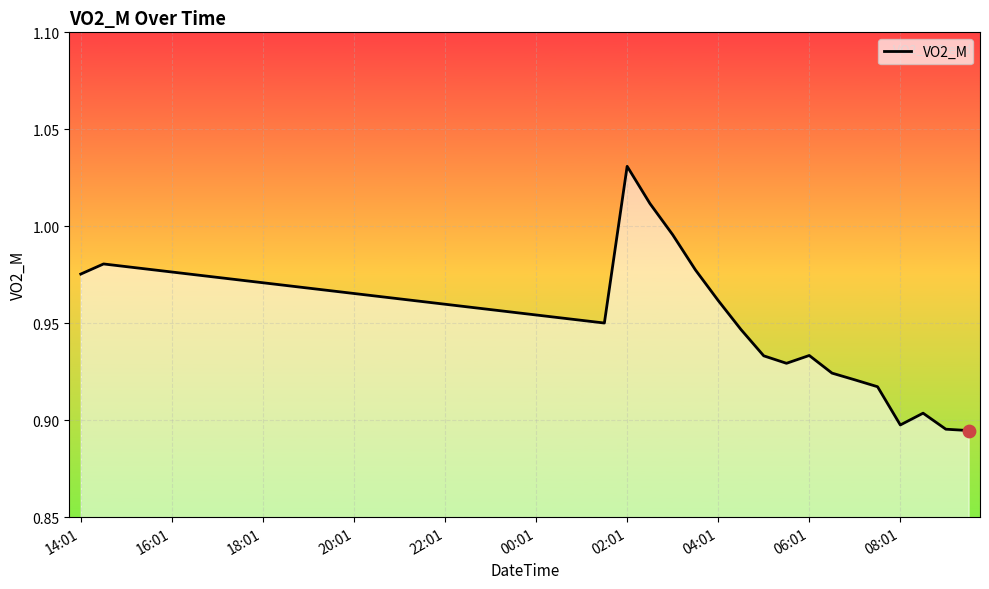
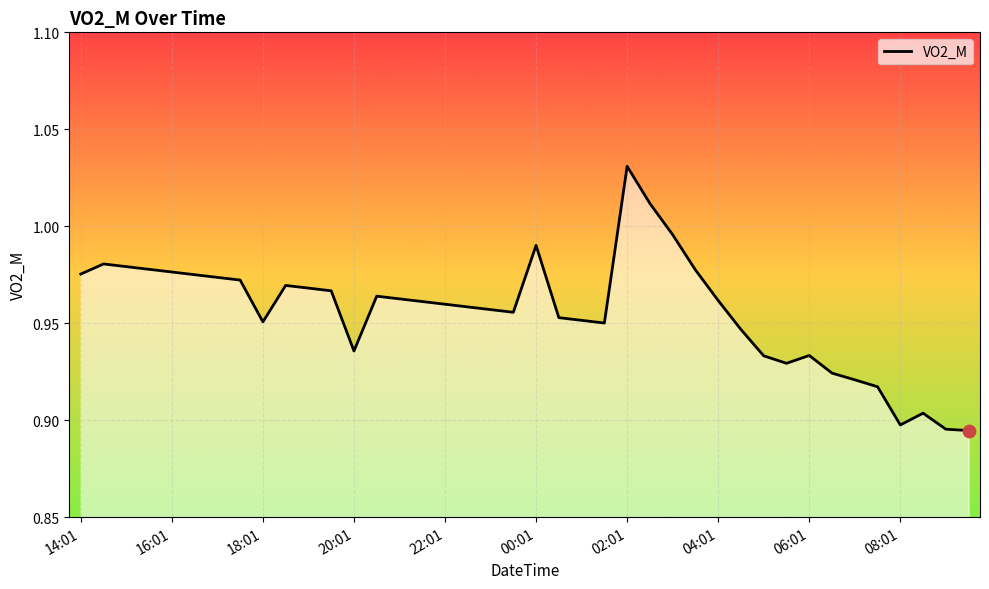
VO2_M, 18:01: 0.971 -> 0.951
VO2_M, 20:01: 0.965 -> 0.936
VO2_M, 00:01: 0.954 -> 0.990
